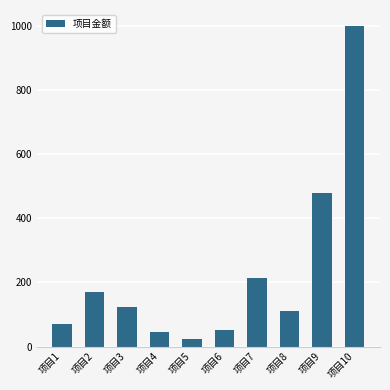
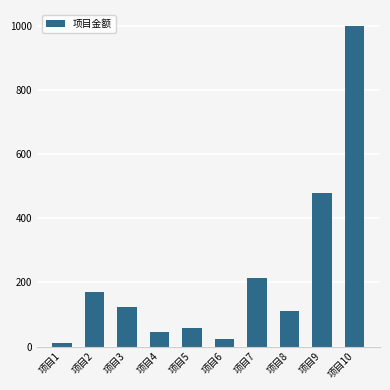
项目1: 70 -> 10
项目5: 20 -> 60
项目6: 50 -> 20
